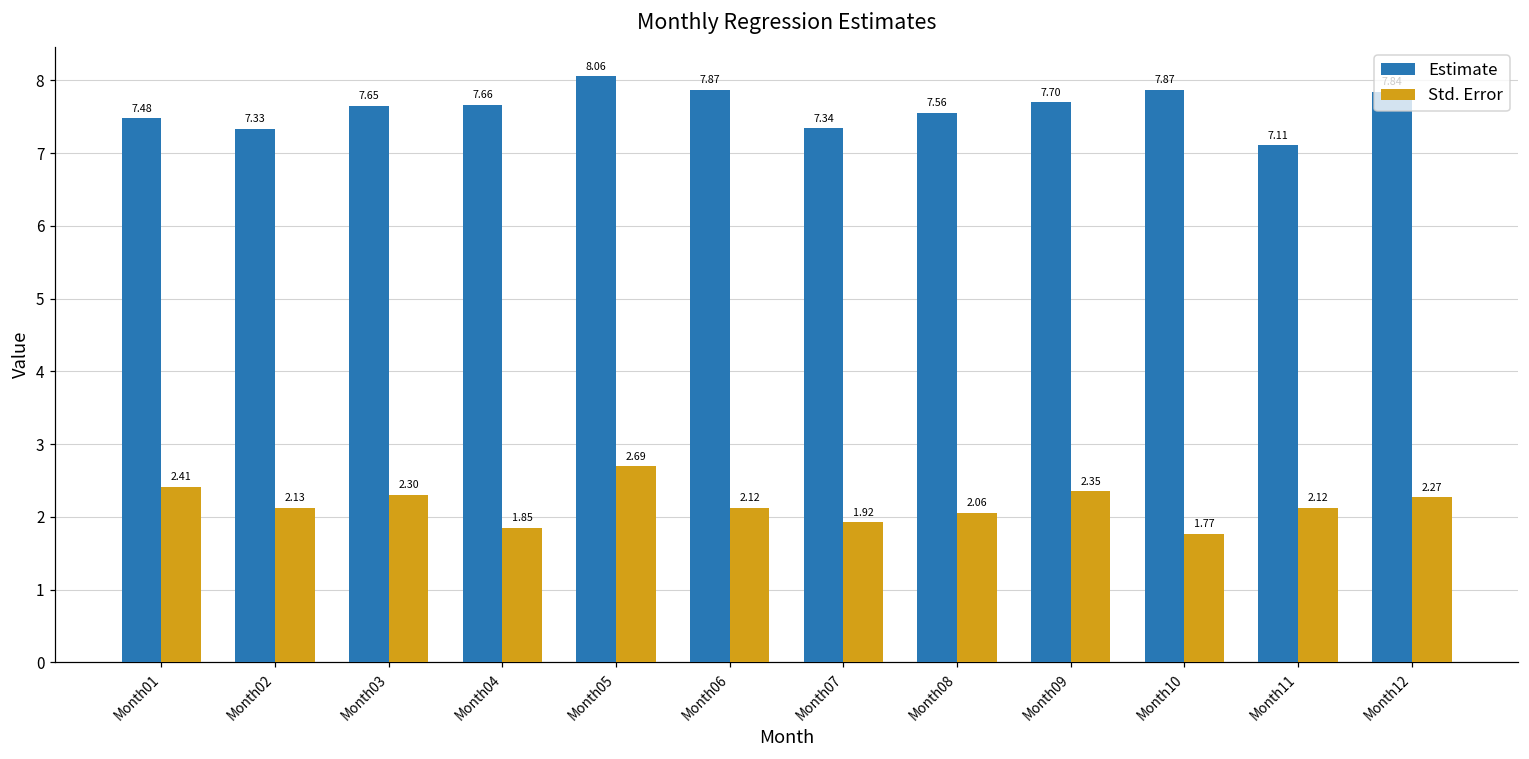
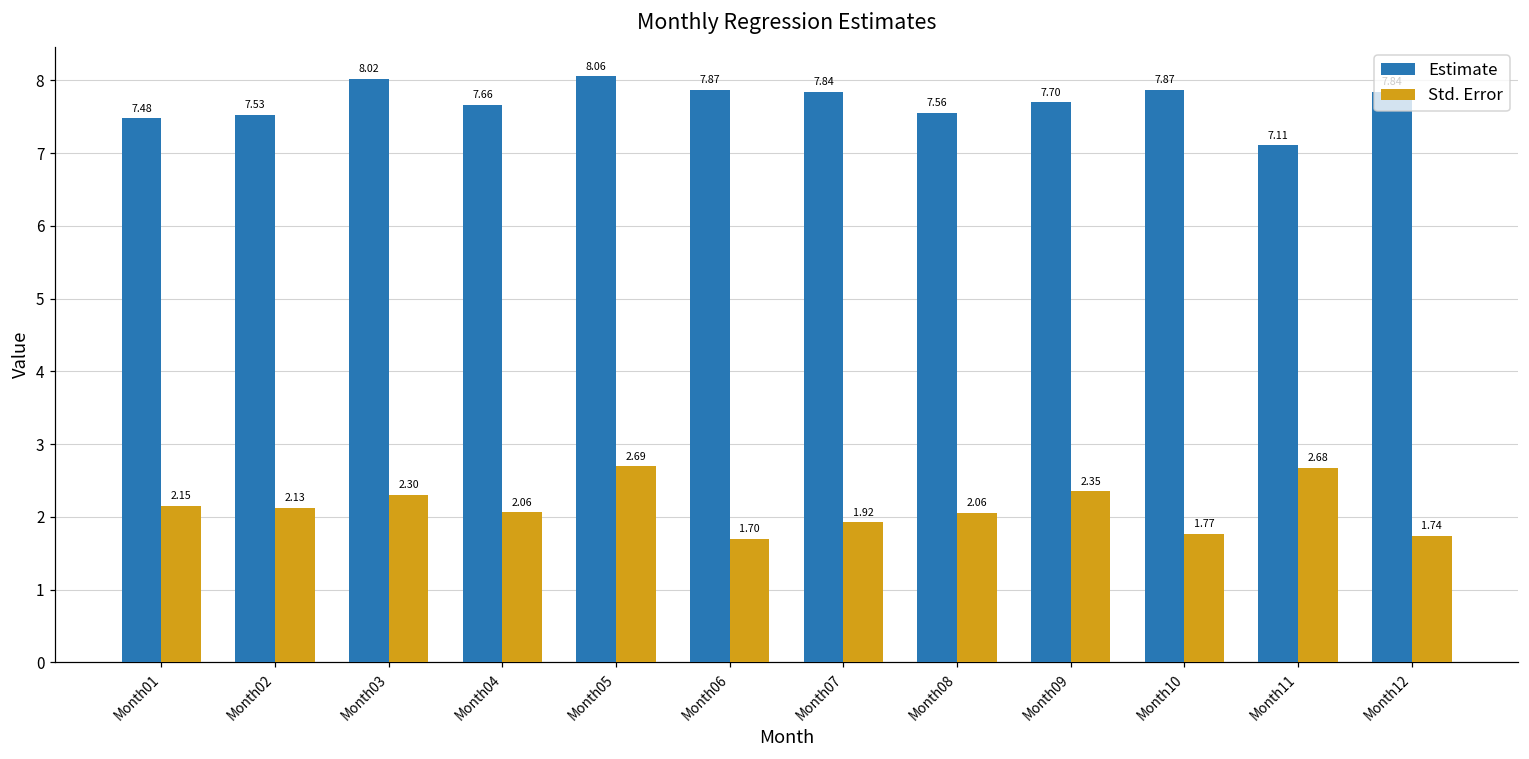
Std. Error, Month01: 2.41 -> 2.15
Estimate, Month02: 7.33 -> 7.53
Estimate, Month03: 7.65 -> 8.02
Std. Error, Month04: 1.85 -> 2.06
Std. Error, Month06: 2.12 -> 1.70
Estimate, Month07: 7.34 -> 7.84
Std. Error, Month11: 2.12 -> 2.68
Std. Error, Month12: 2.27 -> 1.74
